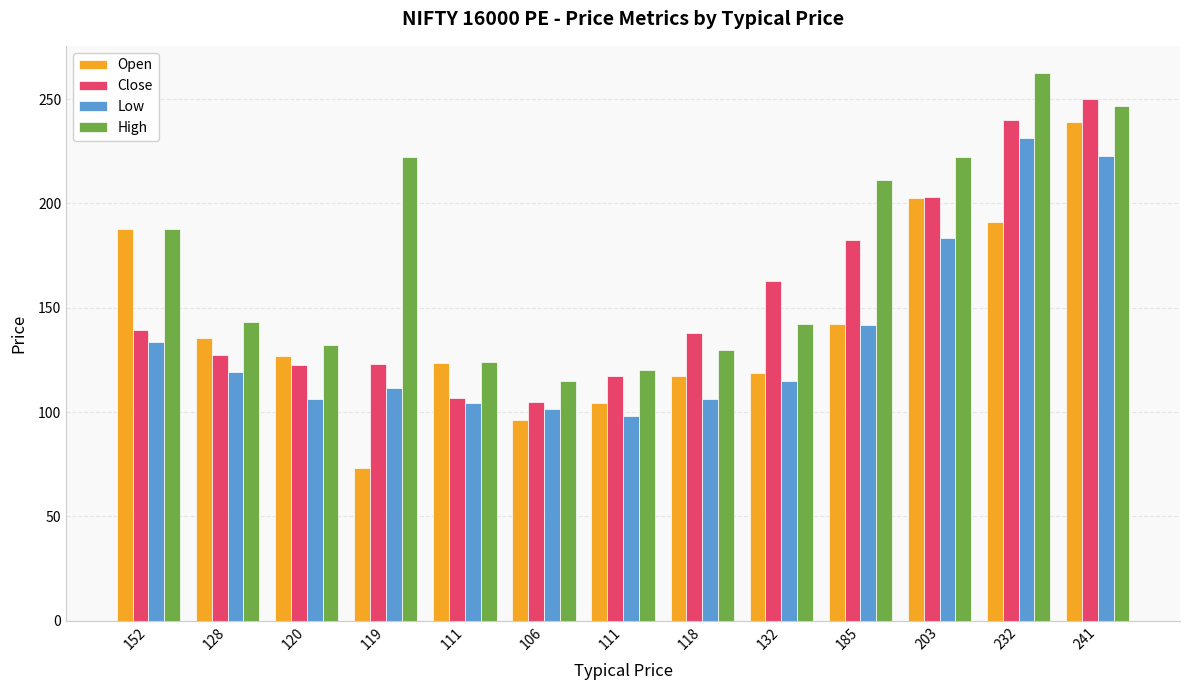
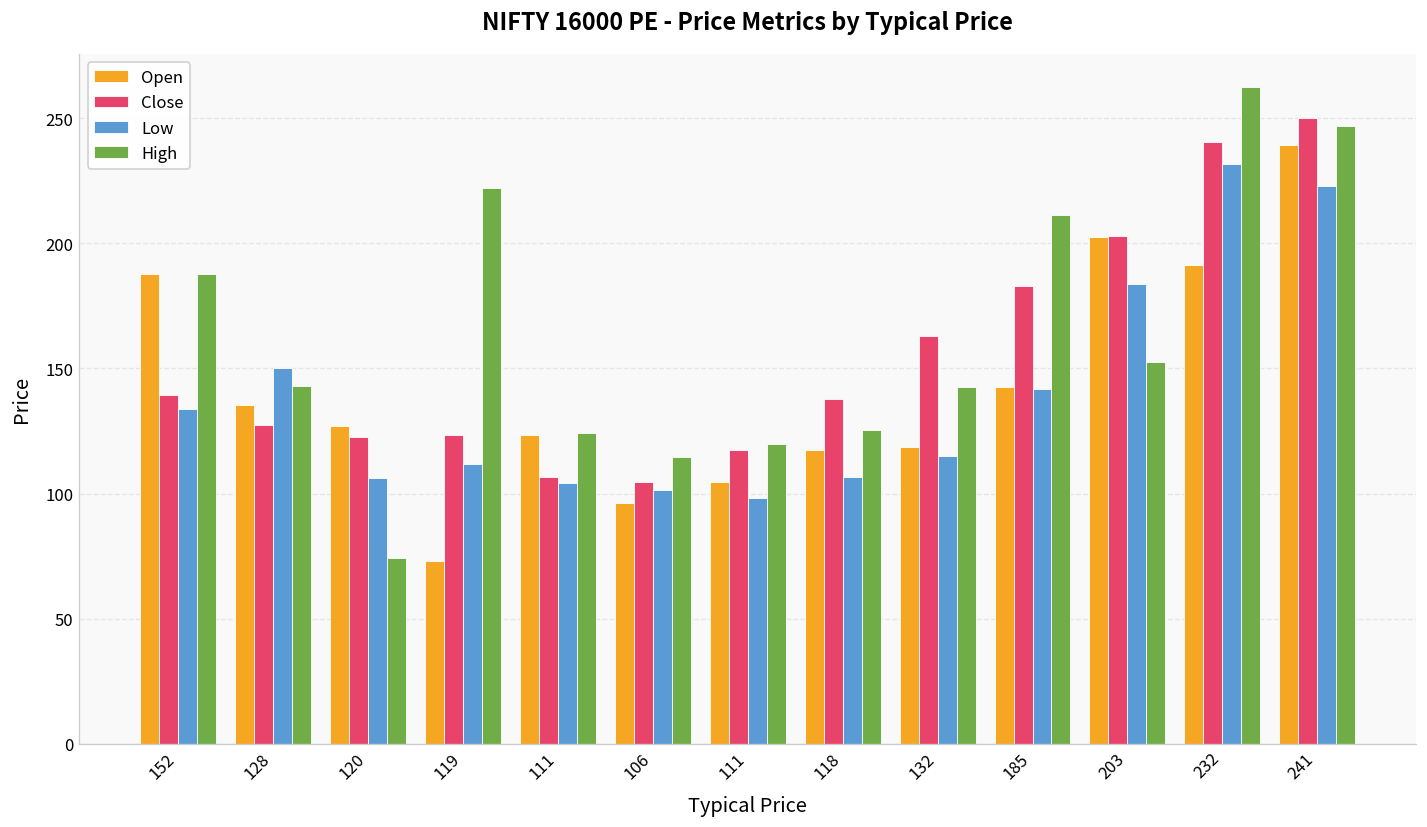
Low, 128: 119 -> 150
High, 120: 132 -> 74
High, 118: 130 -> 125
High, 203: 222 -> 152
